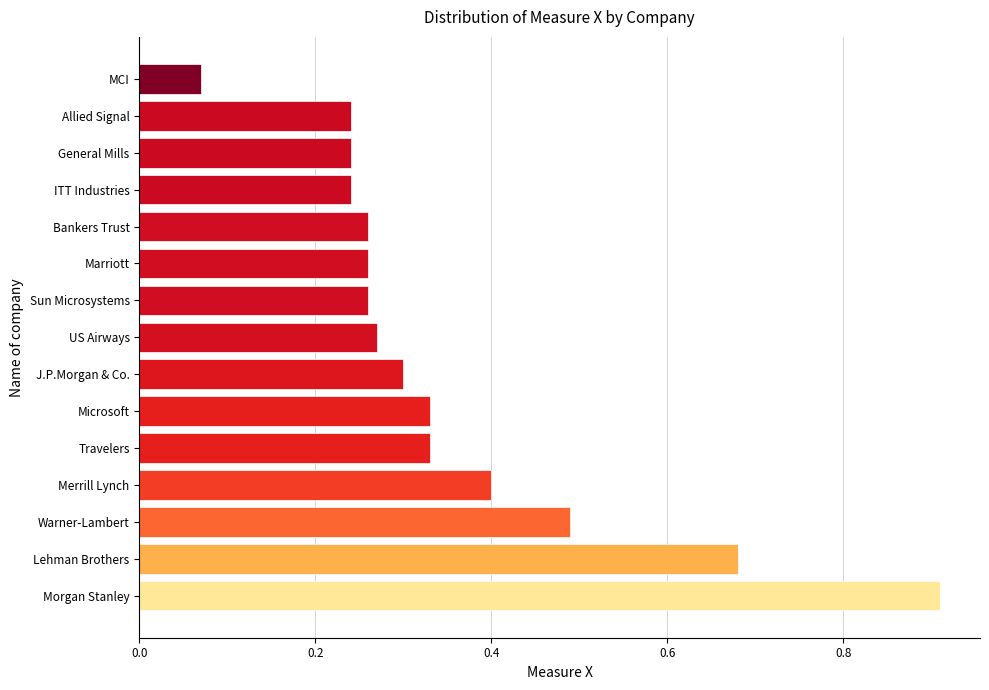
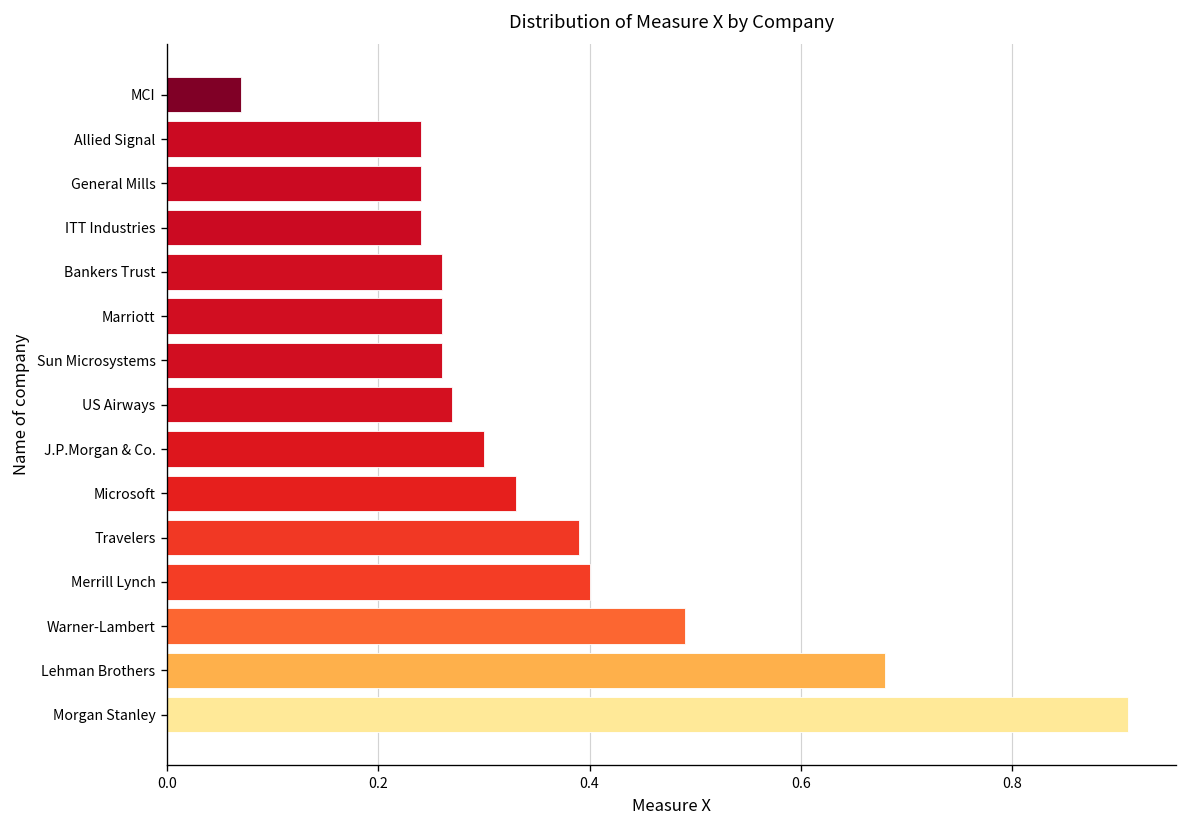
Travelers: 0.33 -> 0.39
